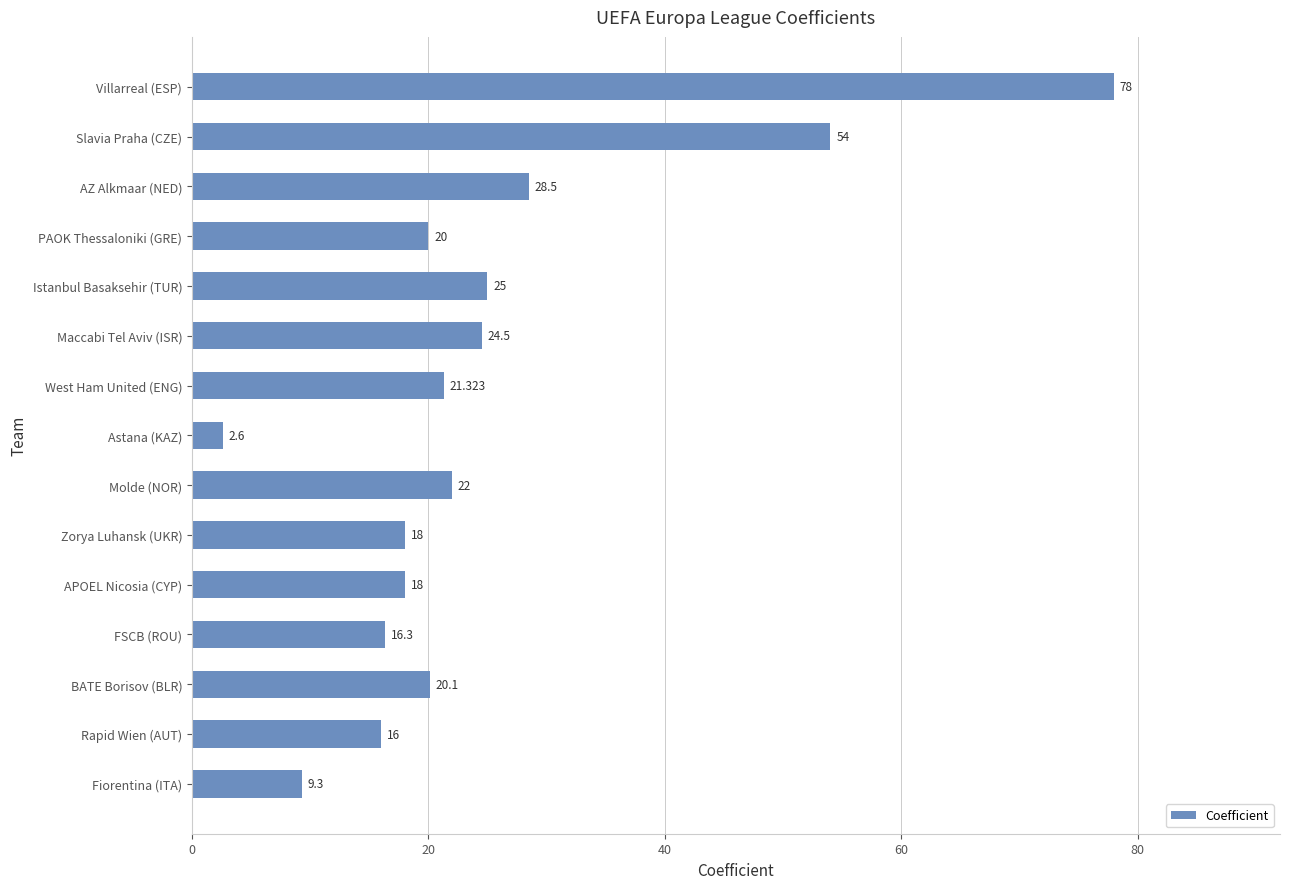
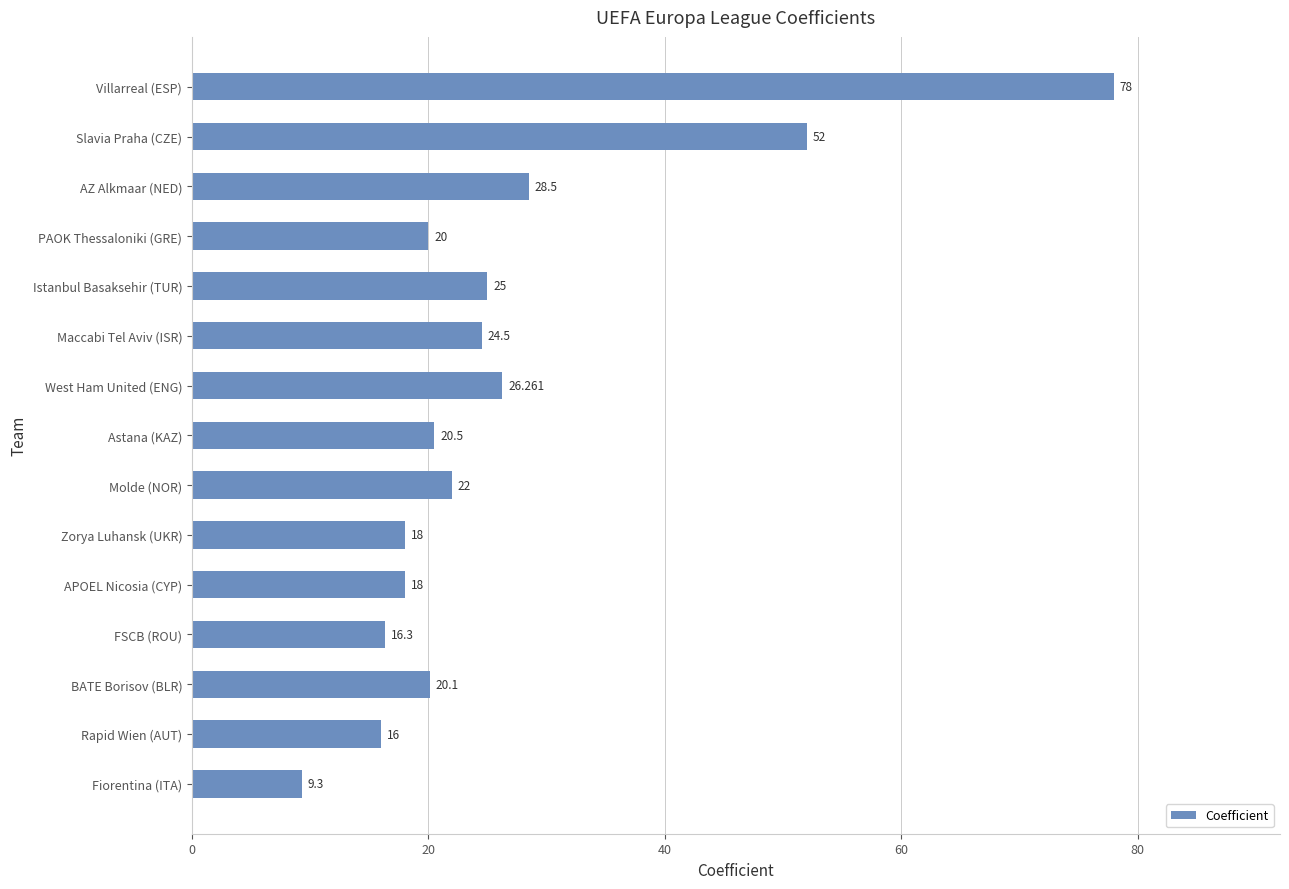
Slavia Praha (CZE): 54 -> 52
West Ham United (ENG): 21.323 -> 26.261
Astana (KAZ): 2.6 -> 20.5
